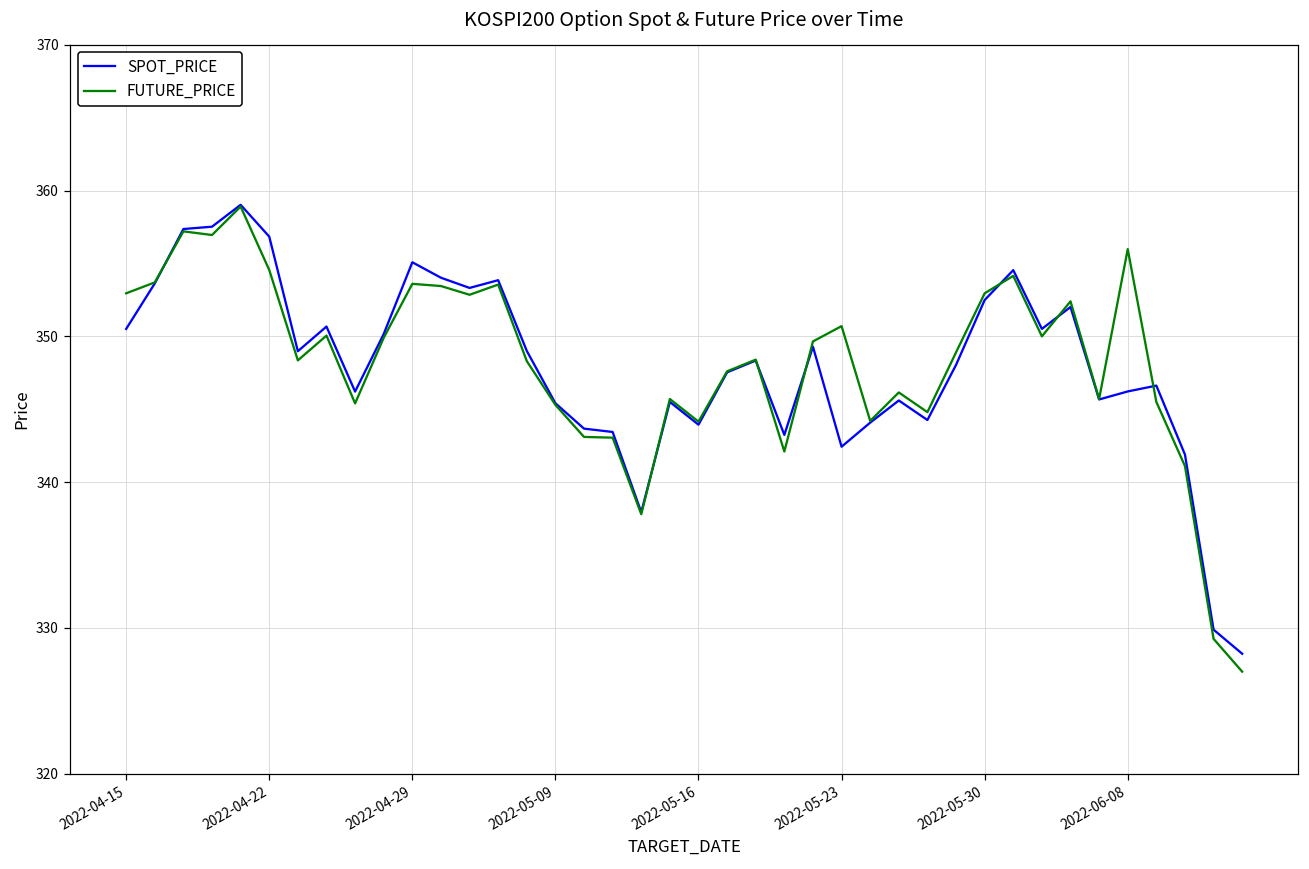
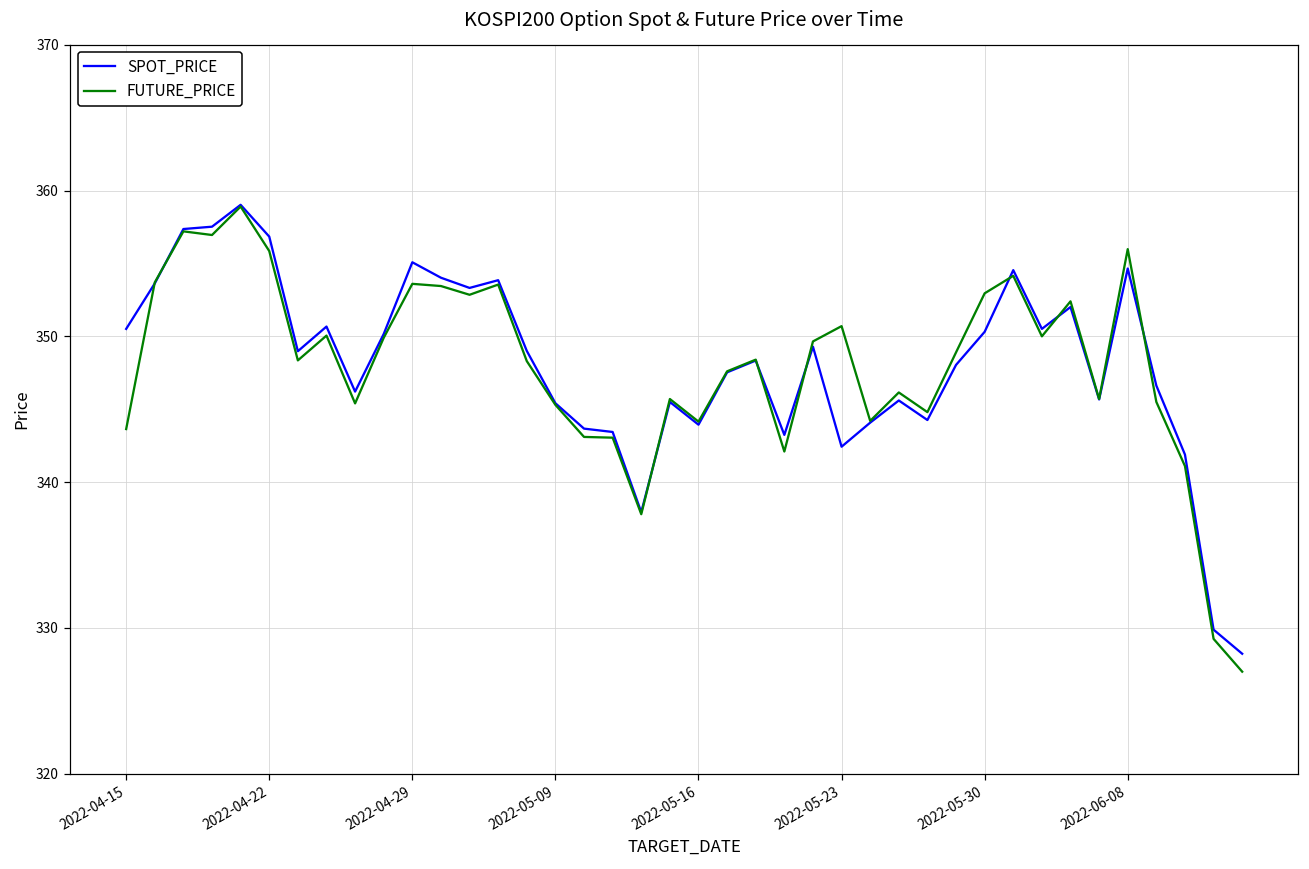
FUTURE_PRICE, 2022-04-15: 353.0 -> 343.6
FUTURE_PRICE, 2022-04-22: 354.6 -> 355.9
SPOT_PRICE, 2022-05-30: 352.5 -> 350.3
SPOT_PRICE, 2022-06-08: 346.2 -> 354.7
